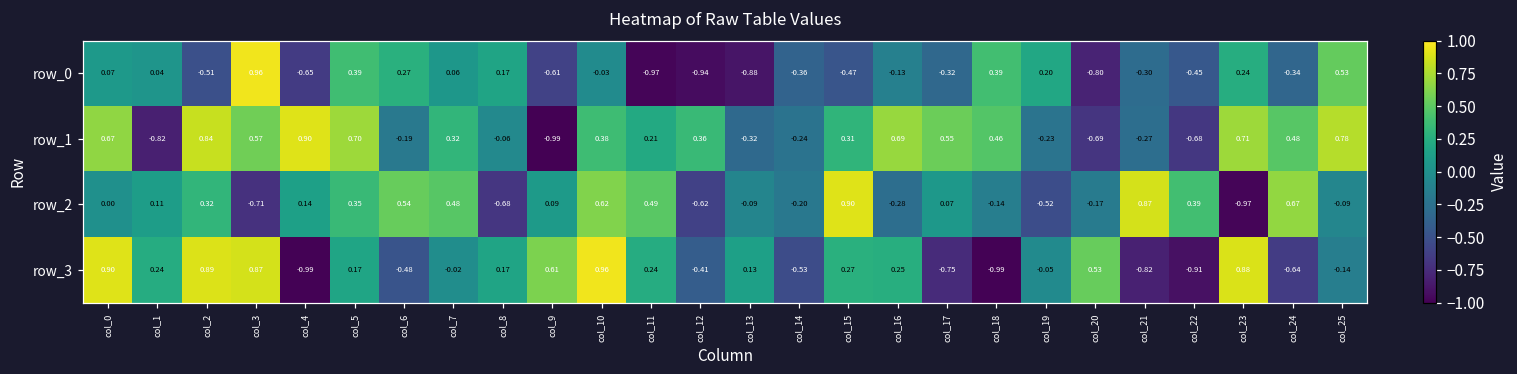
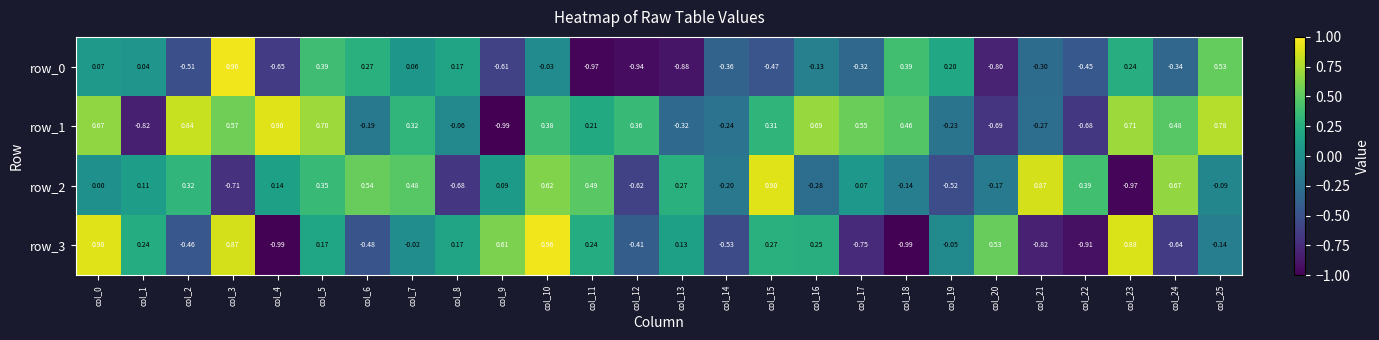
row_2, col_13: -0.09 -> 0.27
row_3, col_2: 0.89 -> -0.46
